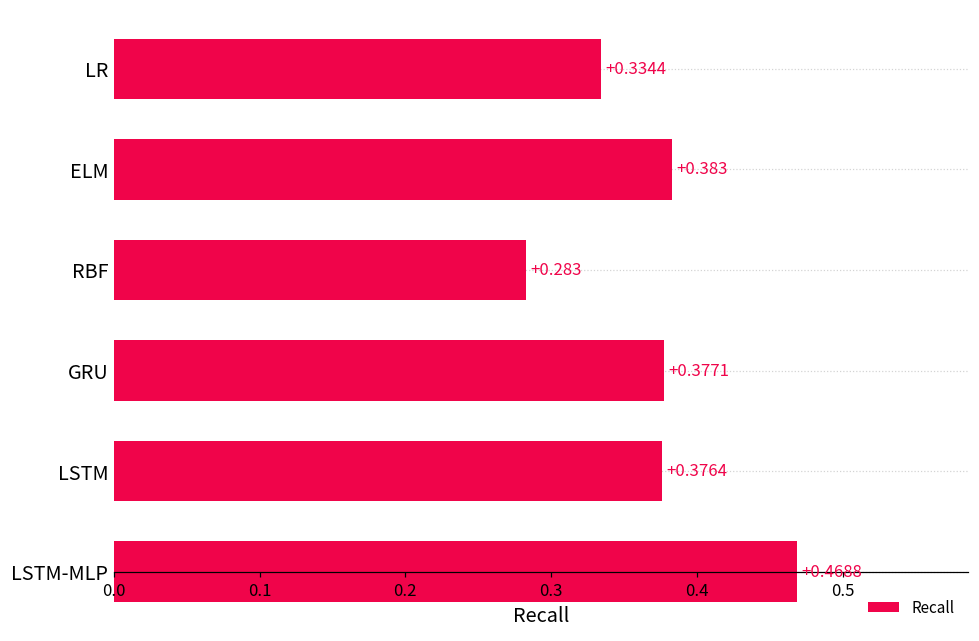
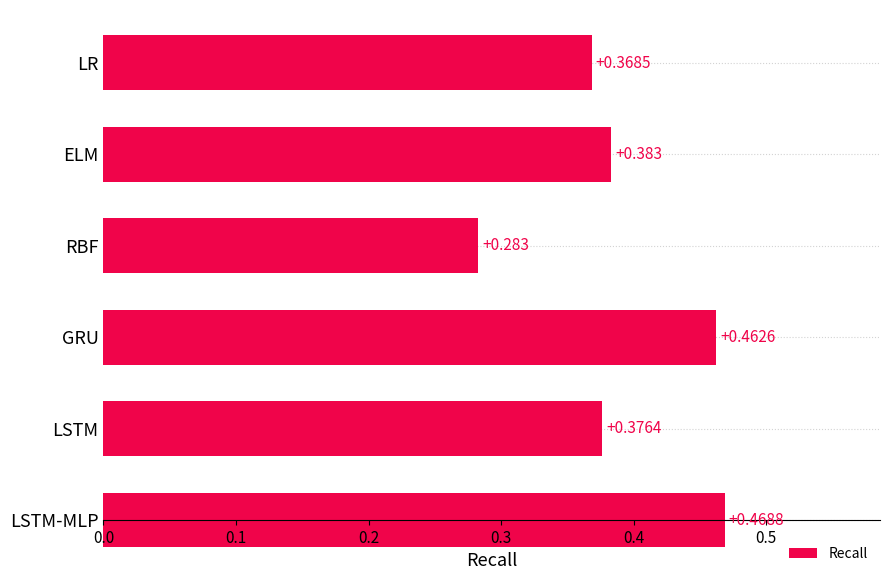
LR: +0.3344 -> +0.3685
GRU: +0.3771 -> +0.4626
